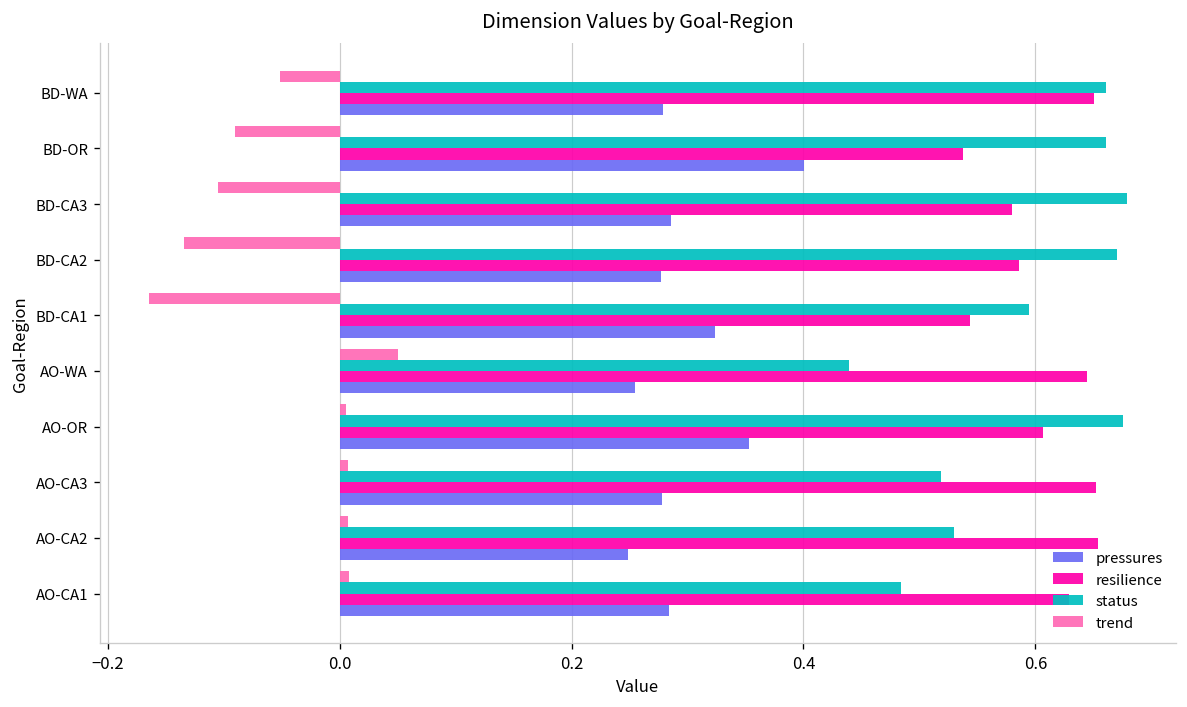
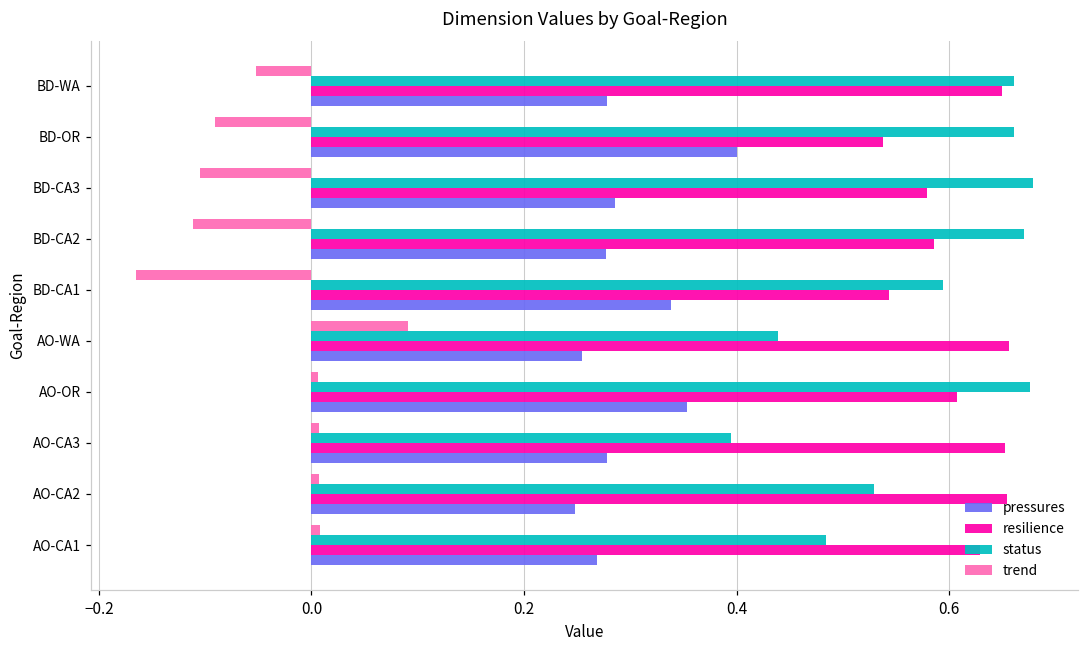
trend, BD-CA2: -0.13 -> -0.11
pressures, BD-CA1: 0.32 -> 0.34
trend, AO-WA: 0.05 -> 0.09
resilience, AO-WA: 0.64 -> 0.66
status, AO-CA3: 0.52 -> 0.39
pressures, AO-CA1: 0.28 -> 0.27
